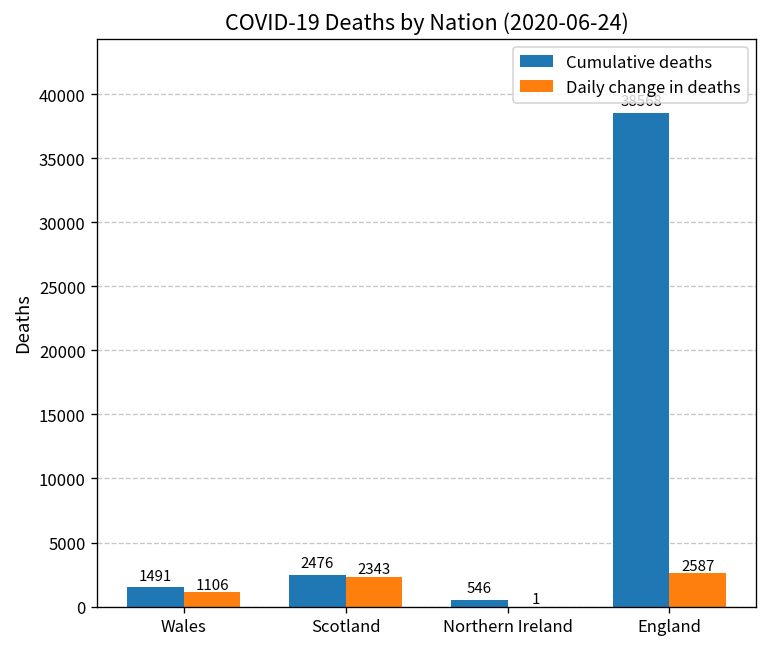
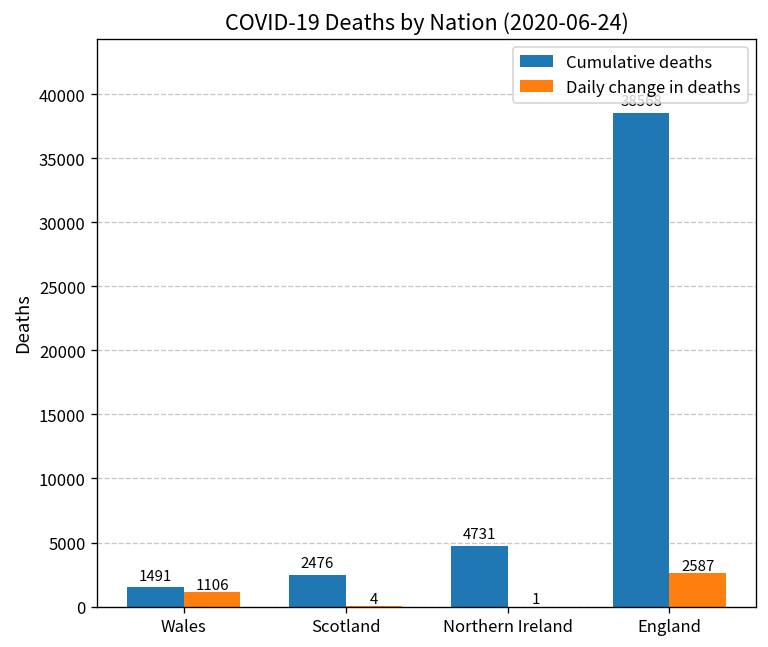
Daily change in deaths, Scotland: 2343 -> 4
Cumulative deaths, Northern Ireland: 546 -> 4731
